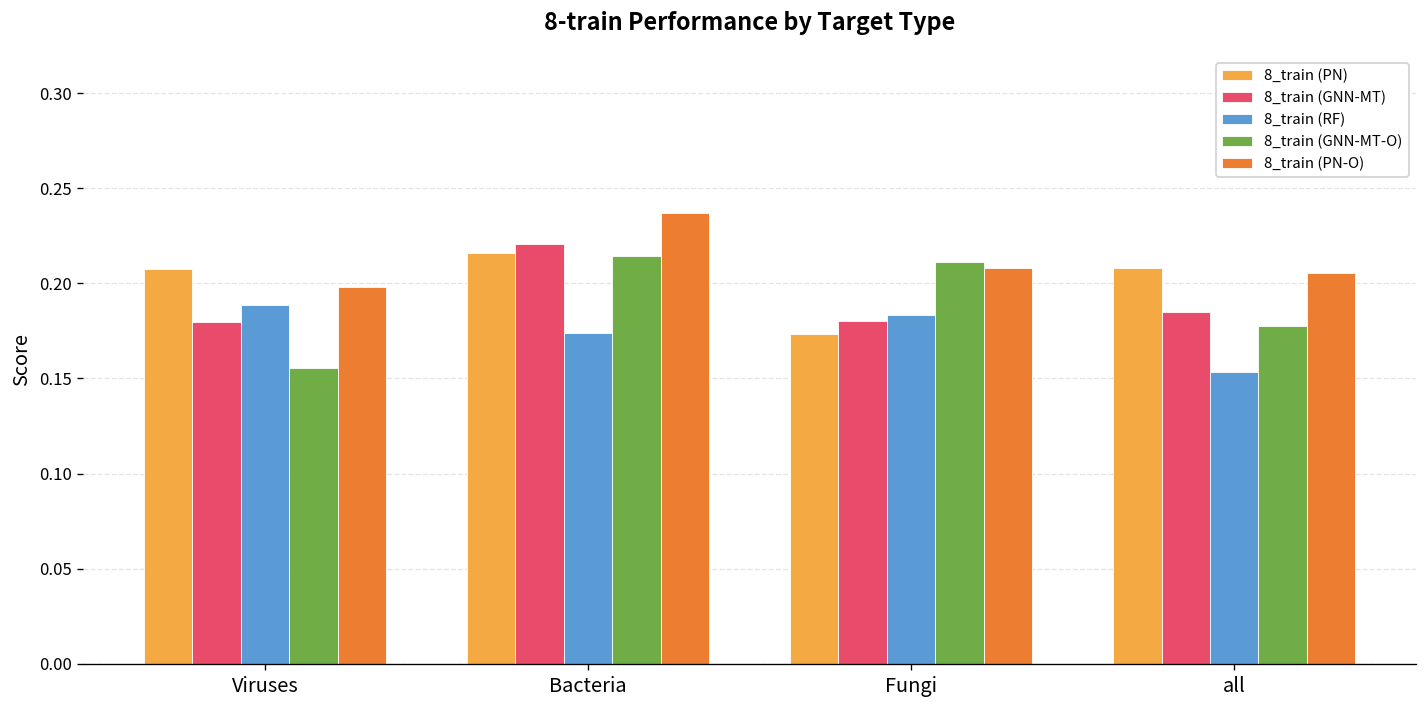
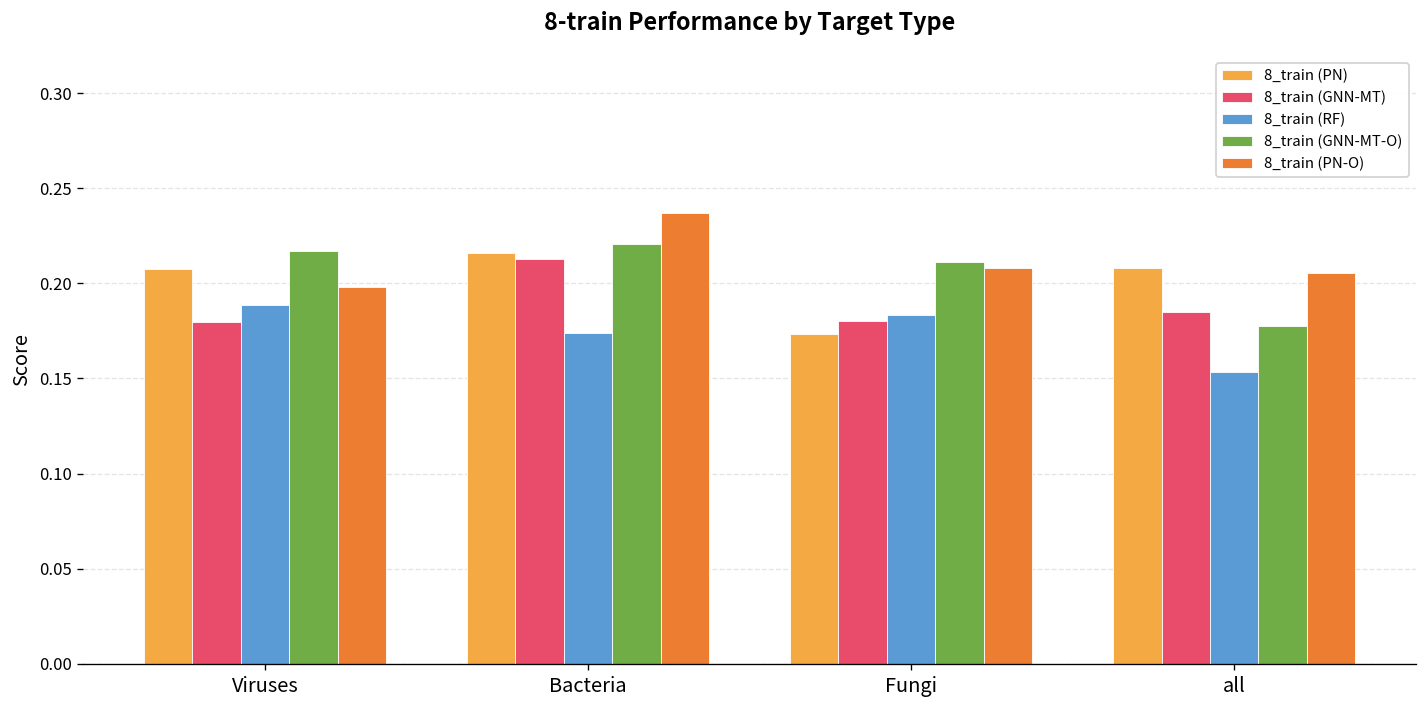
8_train (GNN-MT-O), Viruses: 0.155 -> 0.217
8_train (GNN-MT), Bacteria: 0.221 -> 0.213
8_train (GNN-MT-O), Bacteria: 0.215 -> 0.221
